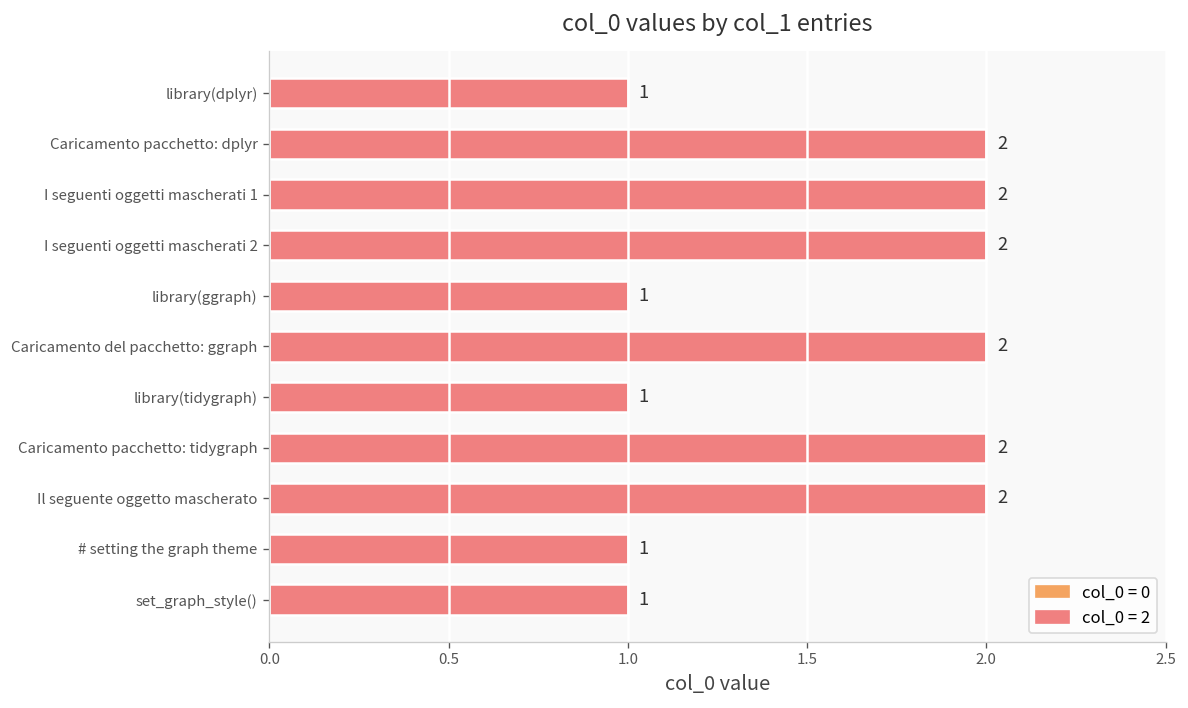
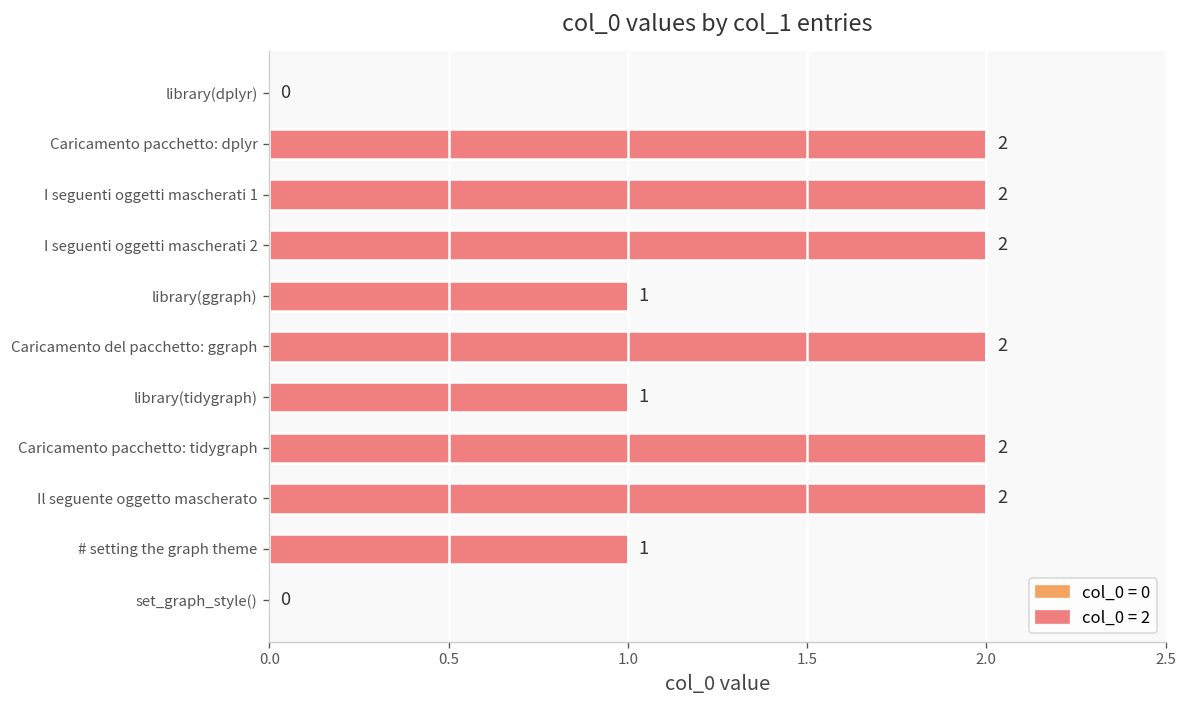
library(dplyr): 1 -> 0
set_graph_style(): 1 -> 0
